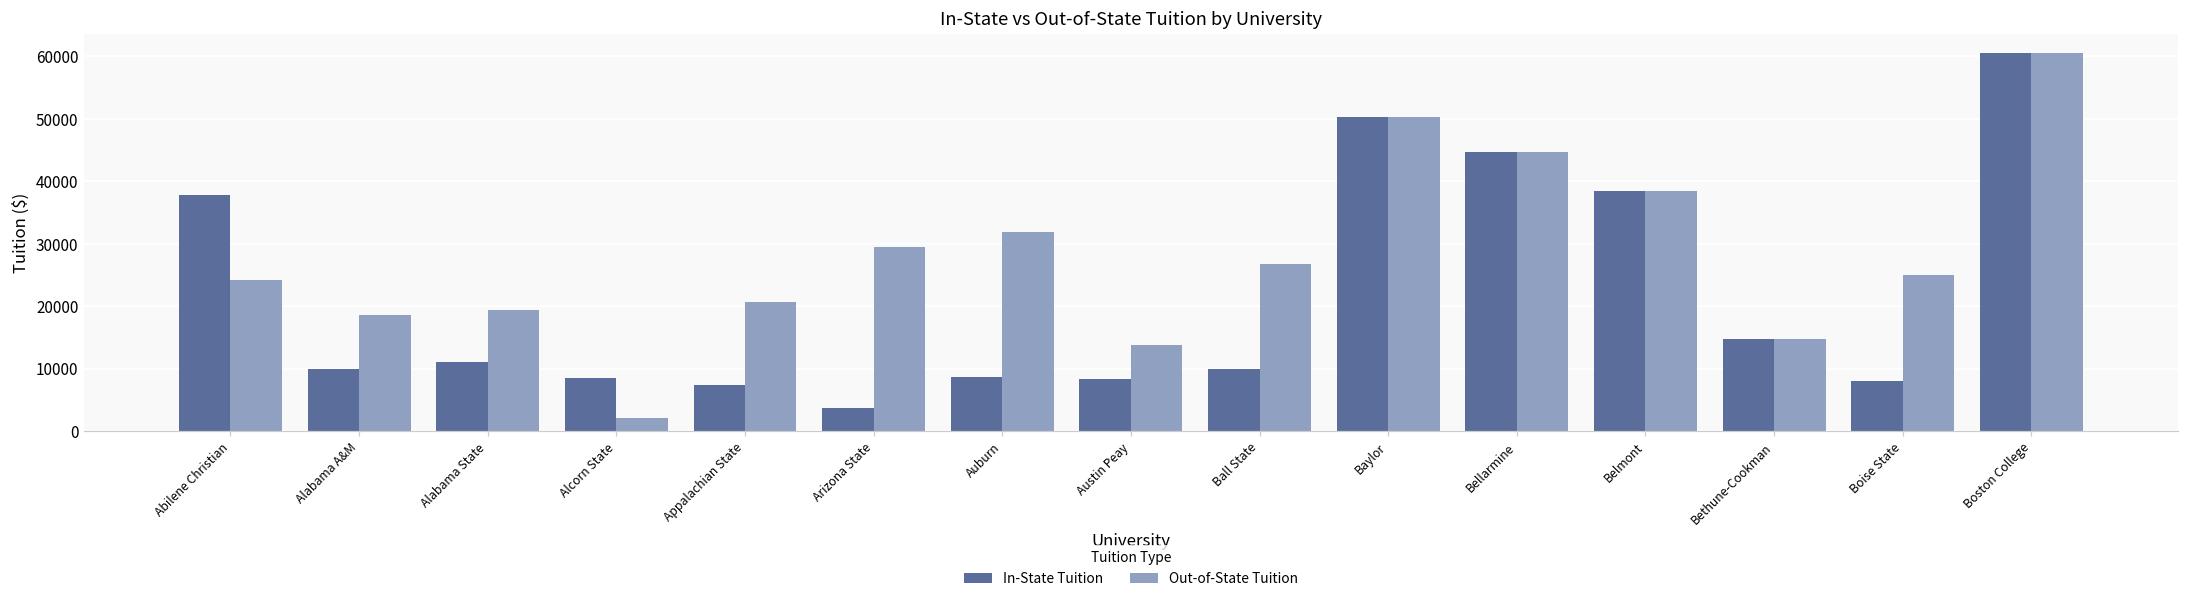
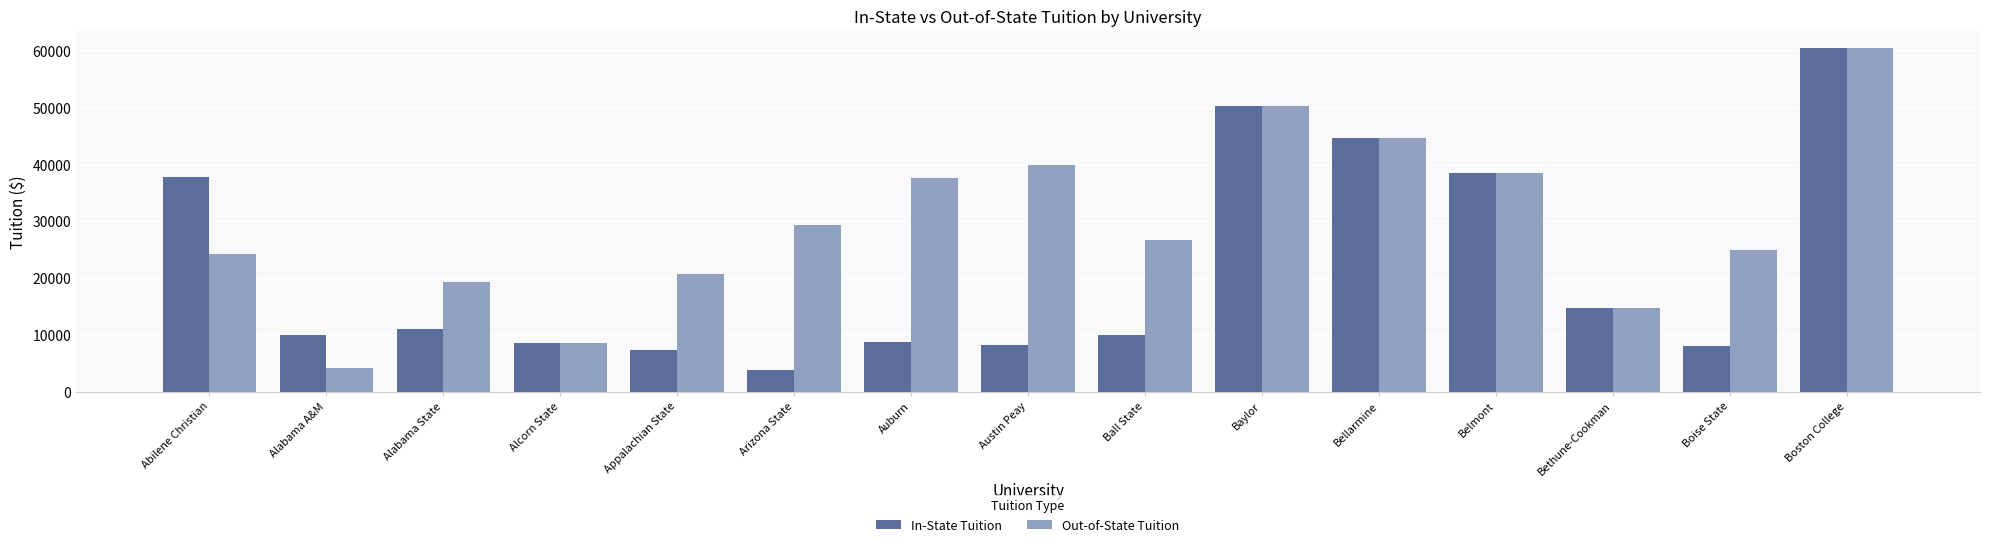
Out-of-State Tuition, Alabama A&M: 19000 -> 4000
Out-of-State Tuition, Alcorn State: 2000 -> 9000
Out-of-State Tuition, Auburn: 32000 -> 38000
Out-of-State Tuition, Austin Peay: 14000 -> 40000
